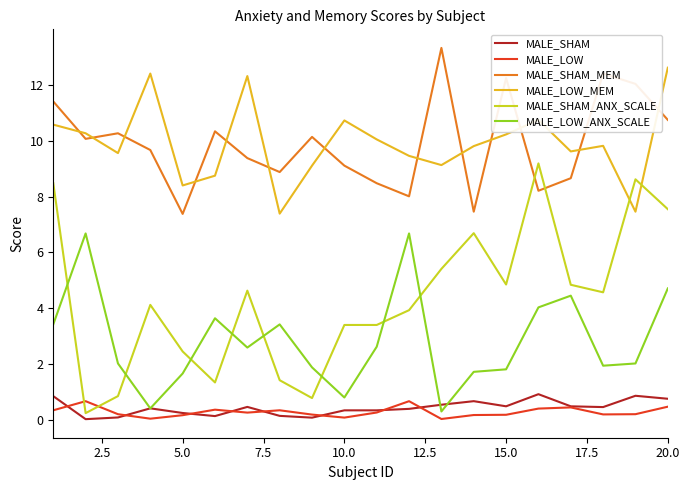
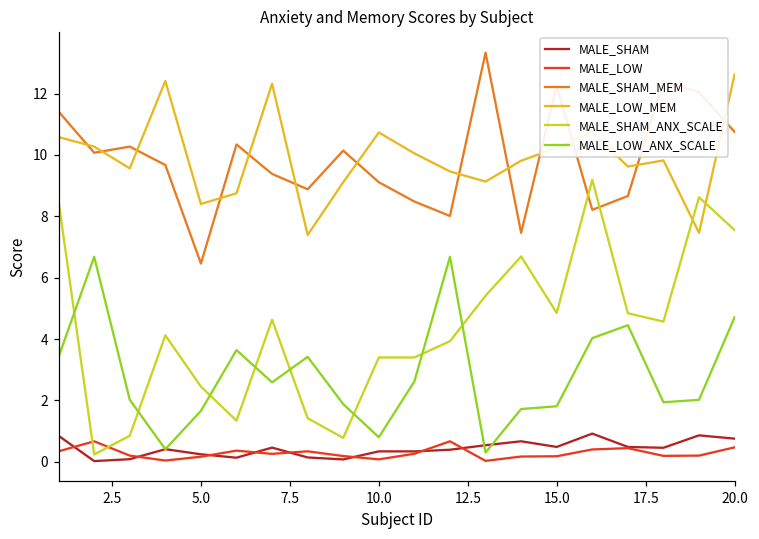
MALE_SHAM_MEM, 5.0: 7.4 -> 6.5
